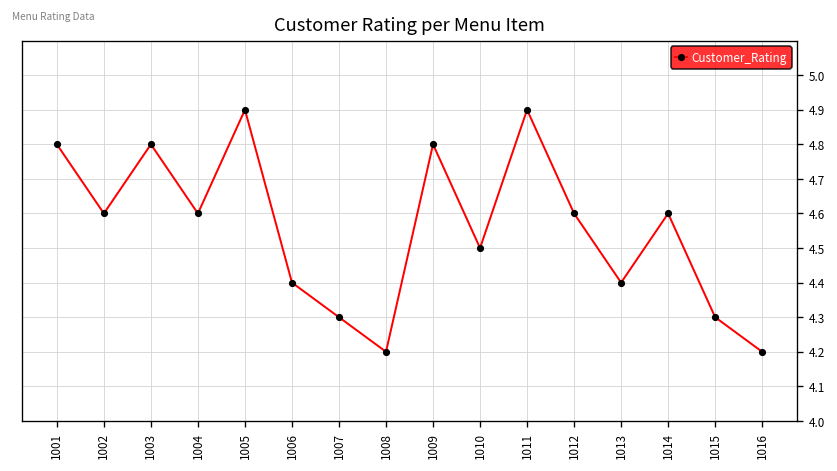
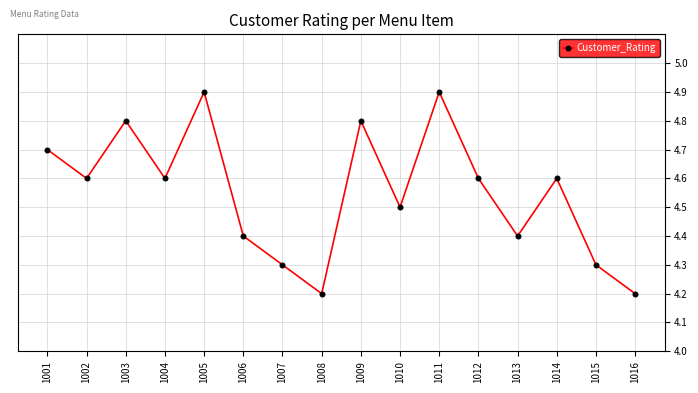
1001: 4.8 -> 4.7
